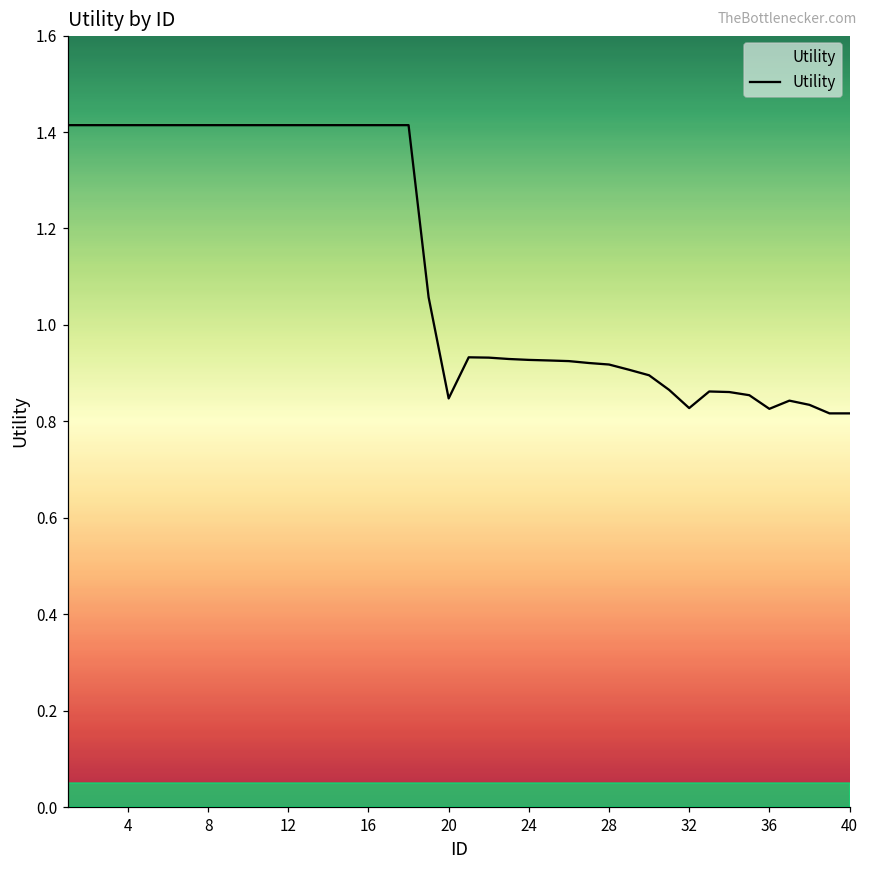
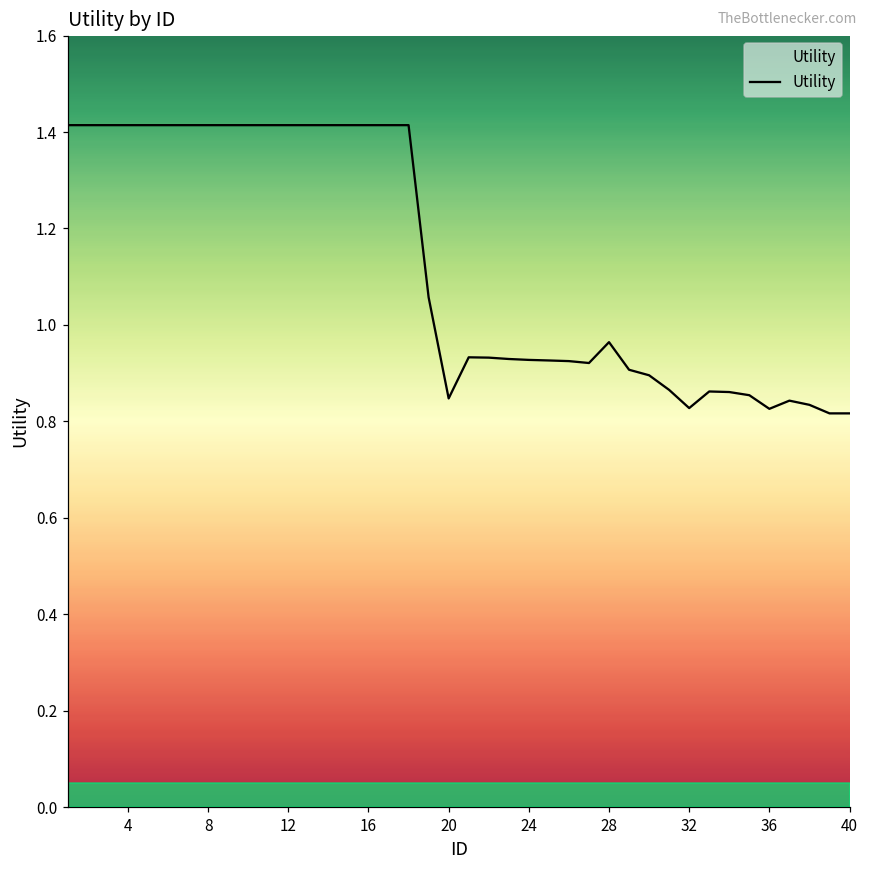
28: 0.92 -> 0.96
